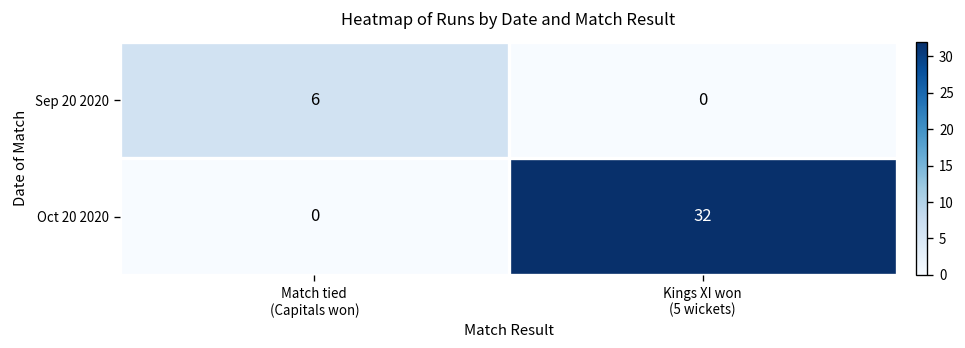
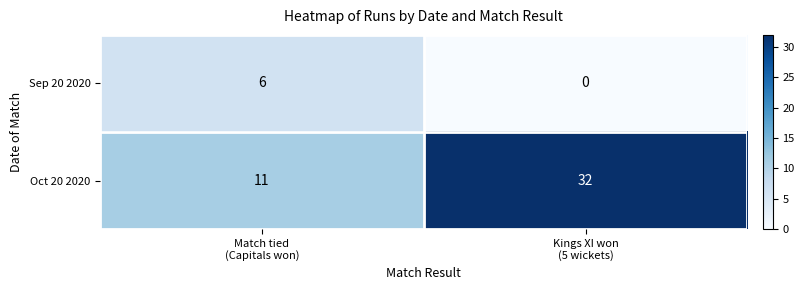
Oct 20 2020, Match tied (Capitals won): 0 -> 11
